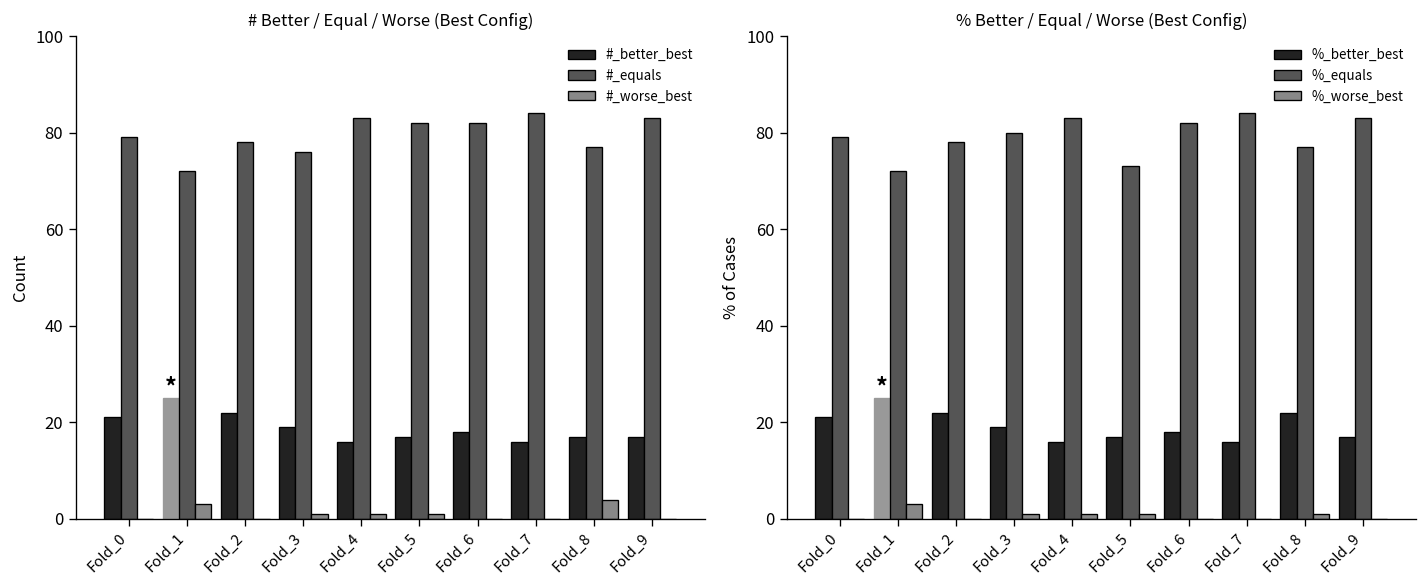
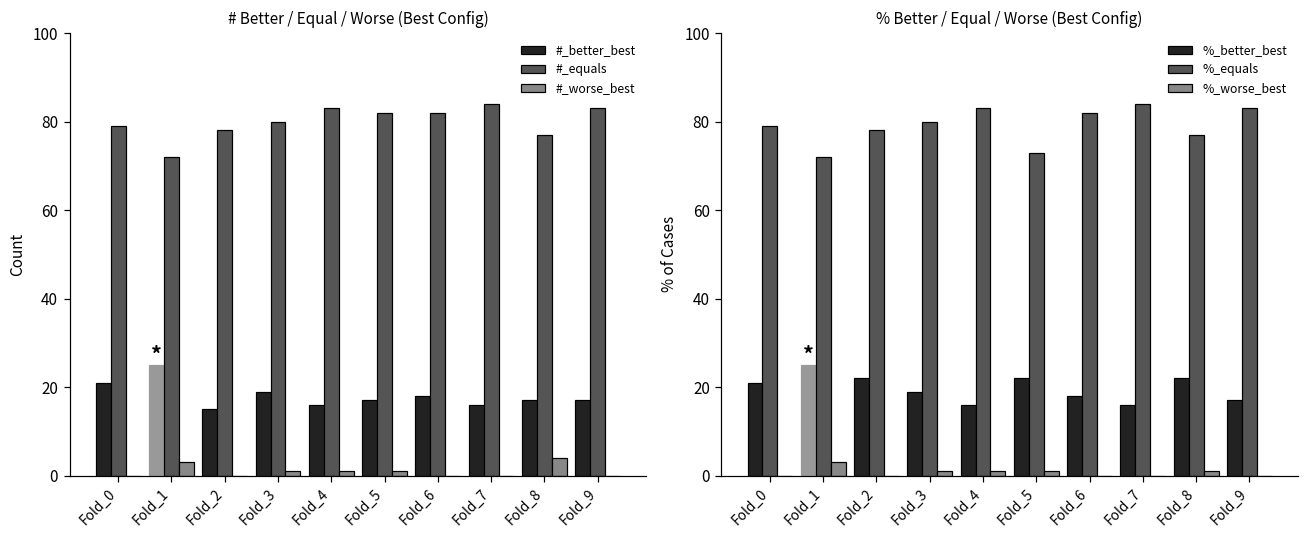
# Better / Equal / Worse (Best Config), #_better_best, Fold_2: 22 -> 15
# Better / Equal / Worse (Best Config), #_equals, Fold_3: 76 -> 80
% Better / Equal / Worse (Best Config), %_better_best, Fold_5: 17 -> 22
